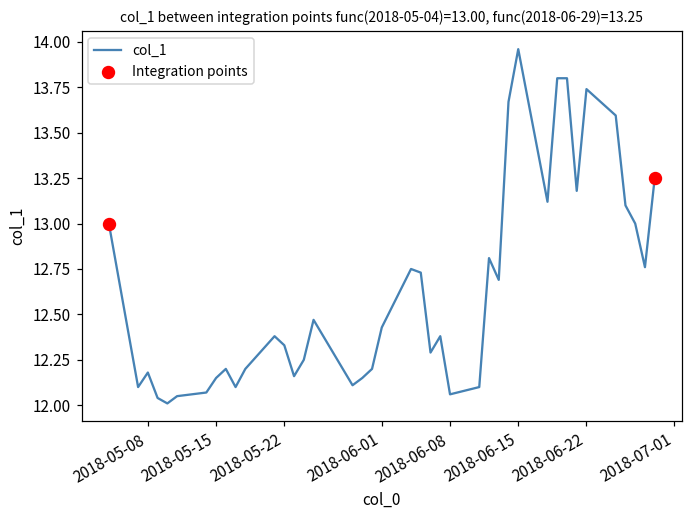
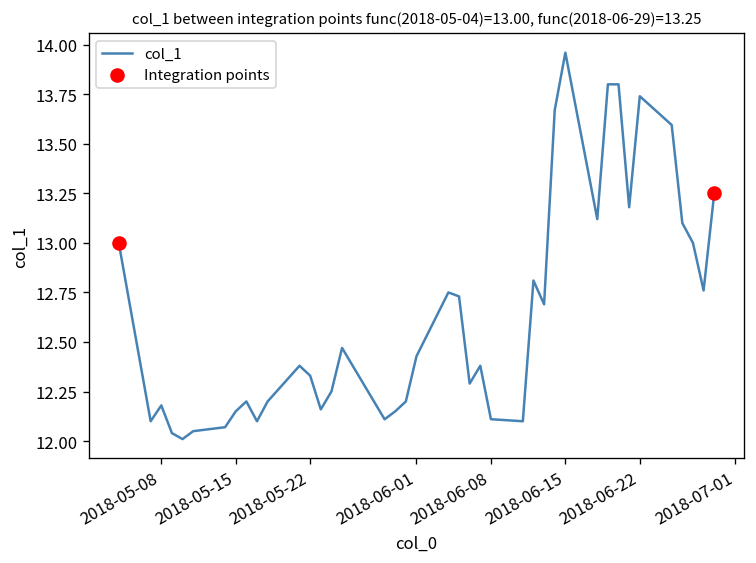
col_1, 2018-06-08: 12.06 -> 12.11
